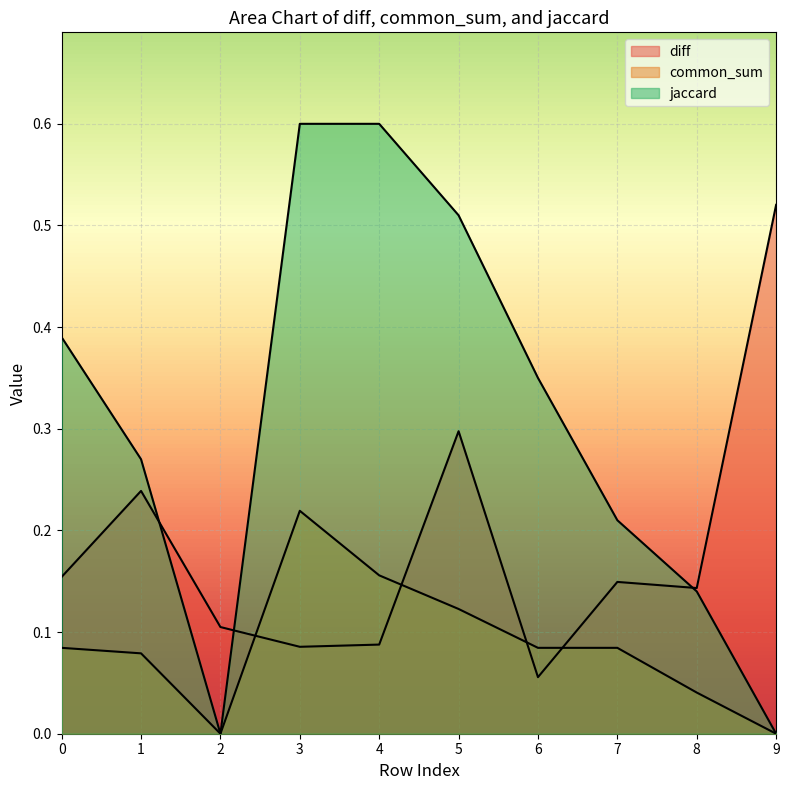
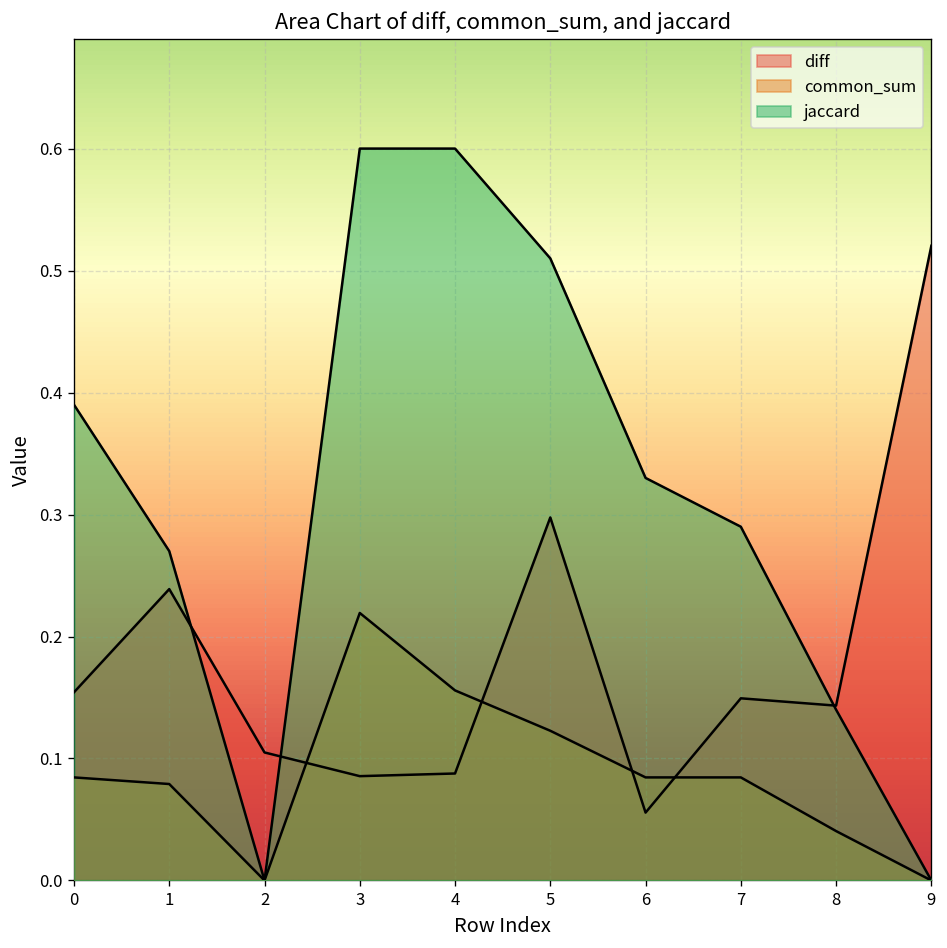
jaccard, 6: 0.35 -> 0.33
jaccard, 7: 0.21 -> 0.29
